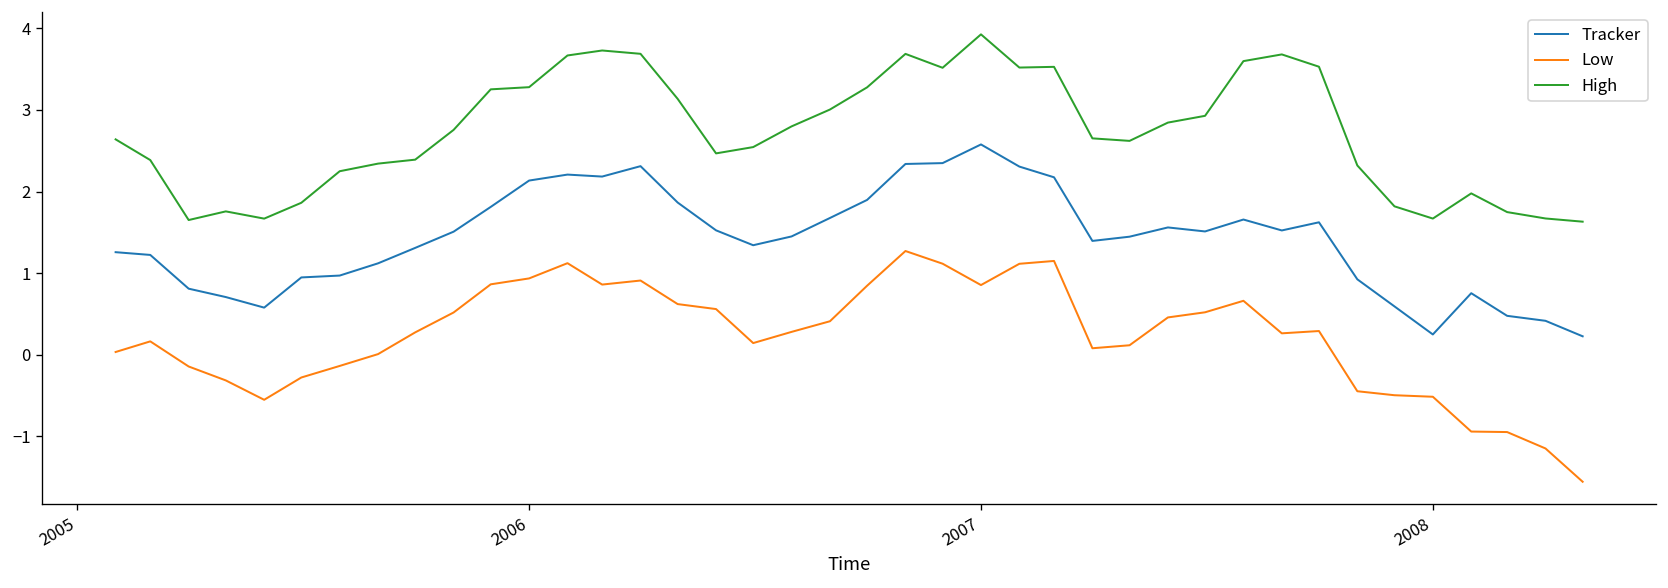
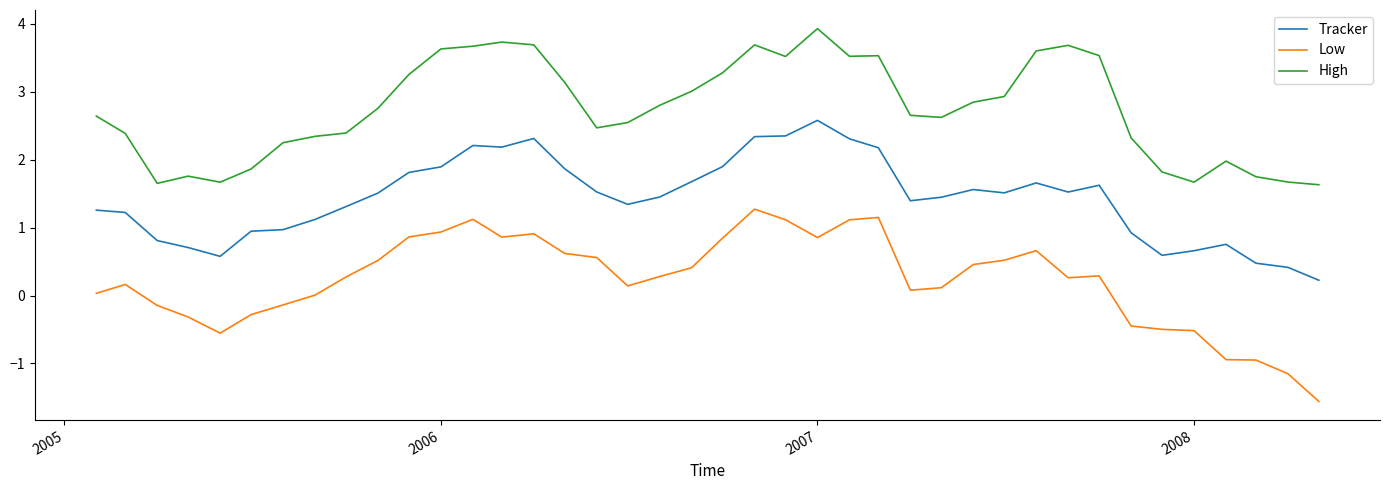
Tracker, 2006: 2.1 -> 1.9
High, 2006: 3.3 -> 3.6
Tracker, 2008: 0.2 -> 0.7
